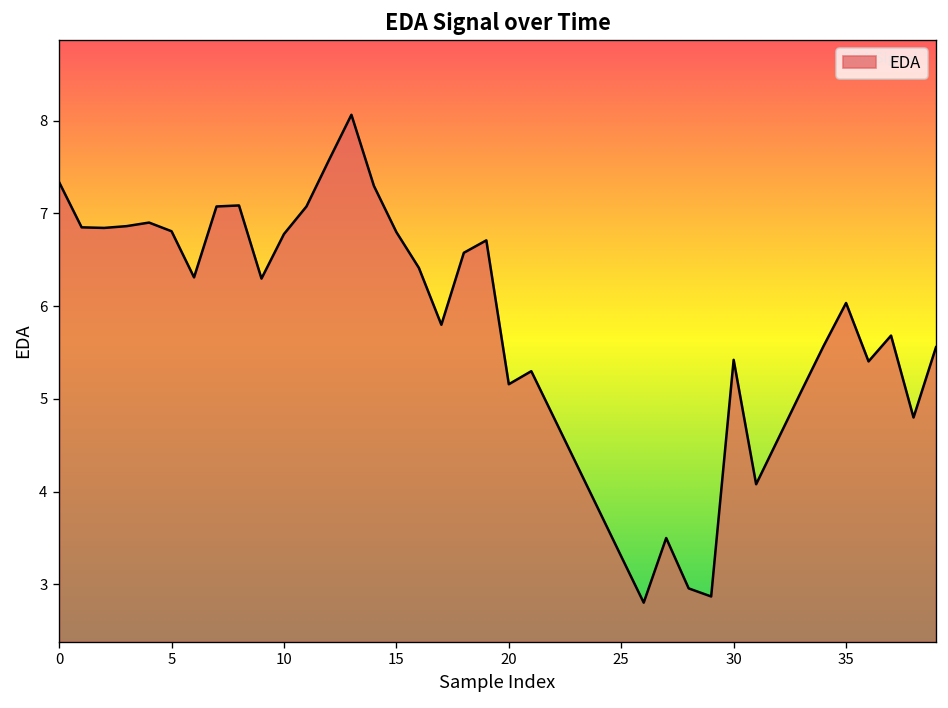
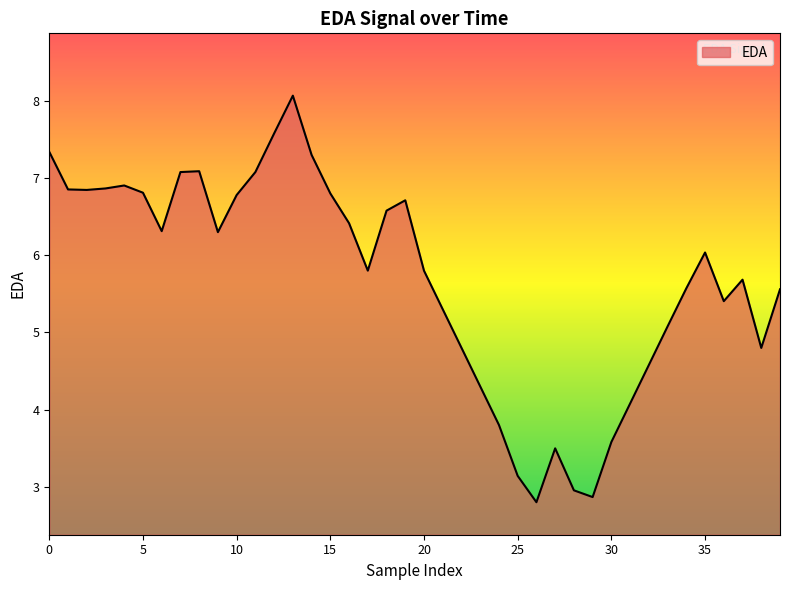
20: 5.2 -> 5.8
25: 3.3 -> 3.1
30: 5.4 -> 3.6
